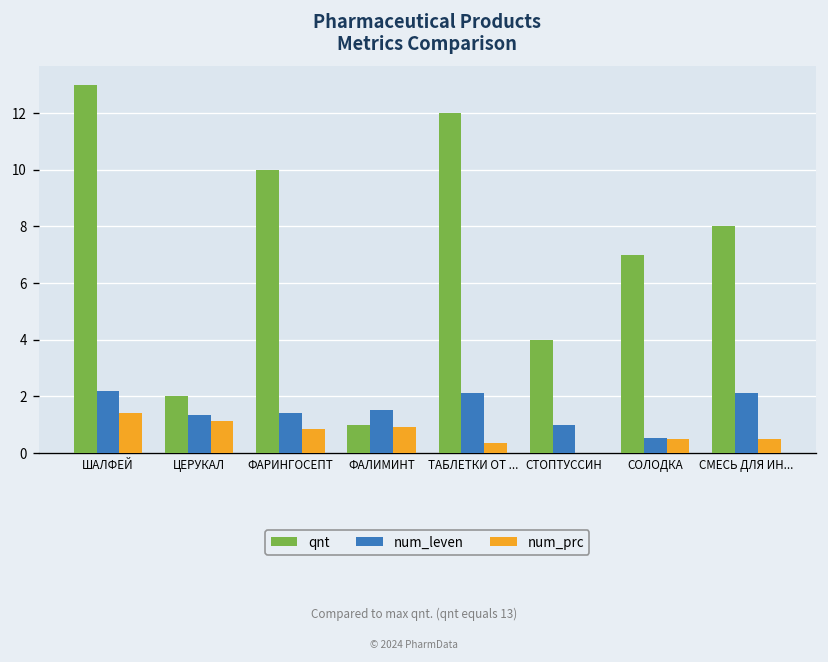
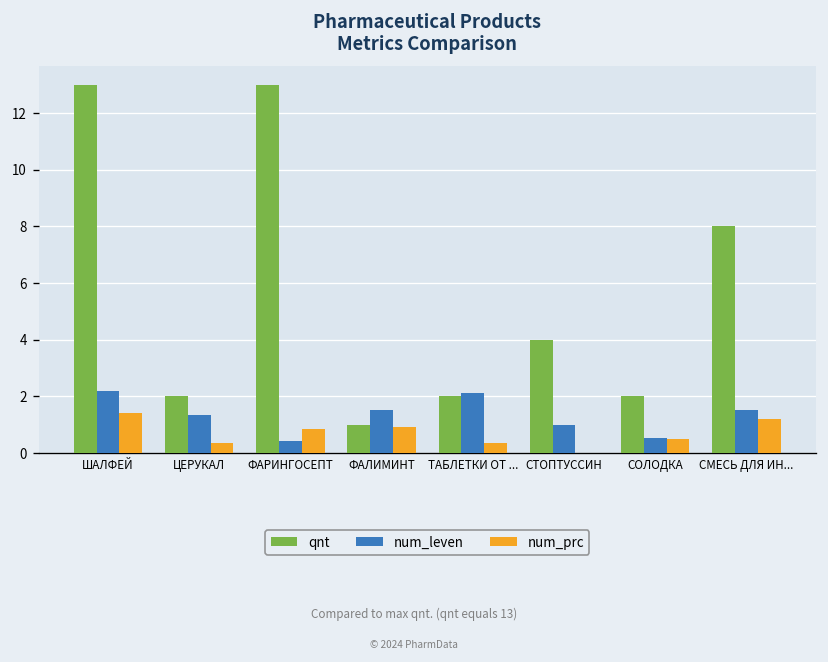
num_prc, ЦЕРУКАЛ: 1.1 -> 0.4
qnt, ФАРИНГОСЕПТ: 10 -> 13
num_leven, ФАРИНГОСЕПТ: 1.4 -> 0.4
qnt, ТАБЛЕТКИ ОТ ...: 12 -> 2
qnt, СОЛОДКА: 7 -> 2
num_leven, СМЕСЬ ДЛЯ ИН...: 2.1 -> 1.5
num_prc, СМЕСЬ ДЛЯ ИН...: 0.5 -> 1.2
